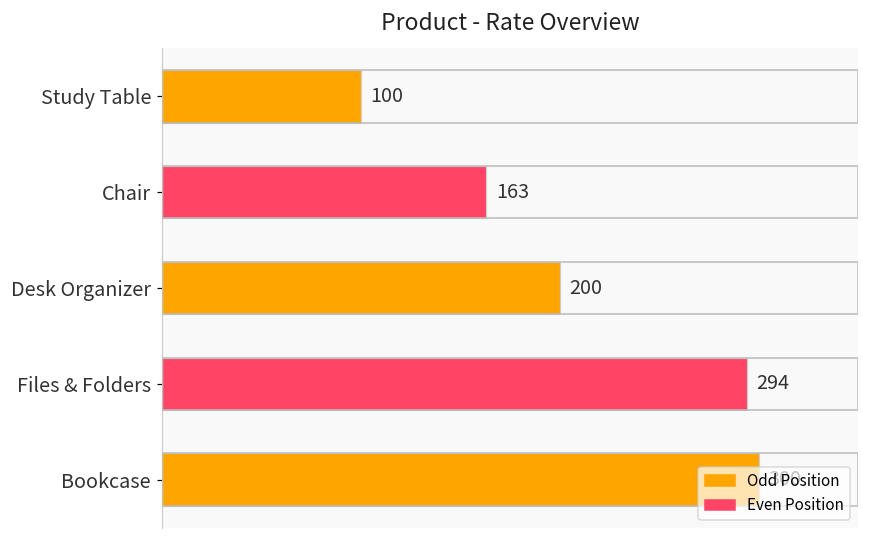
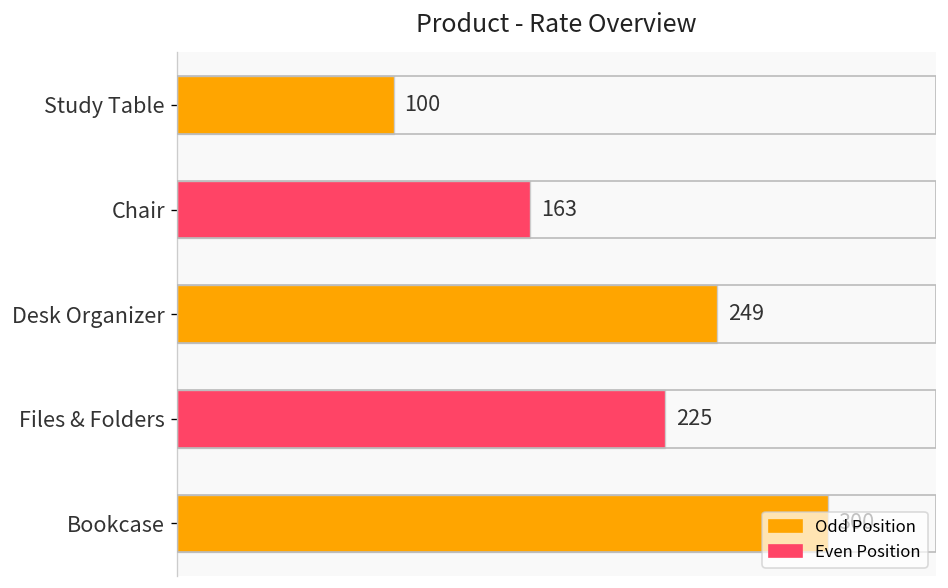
Desk Organizer: 200 -> 249
Files & Folders: 294 -> 225
